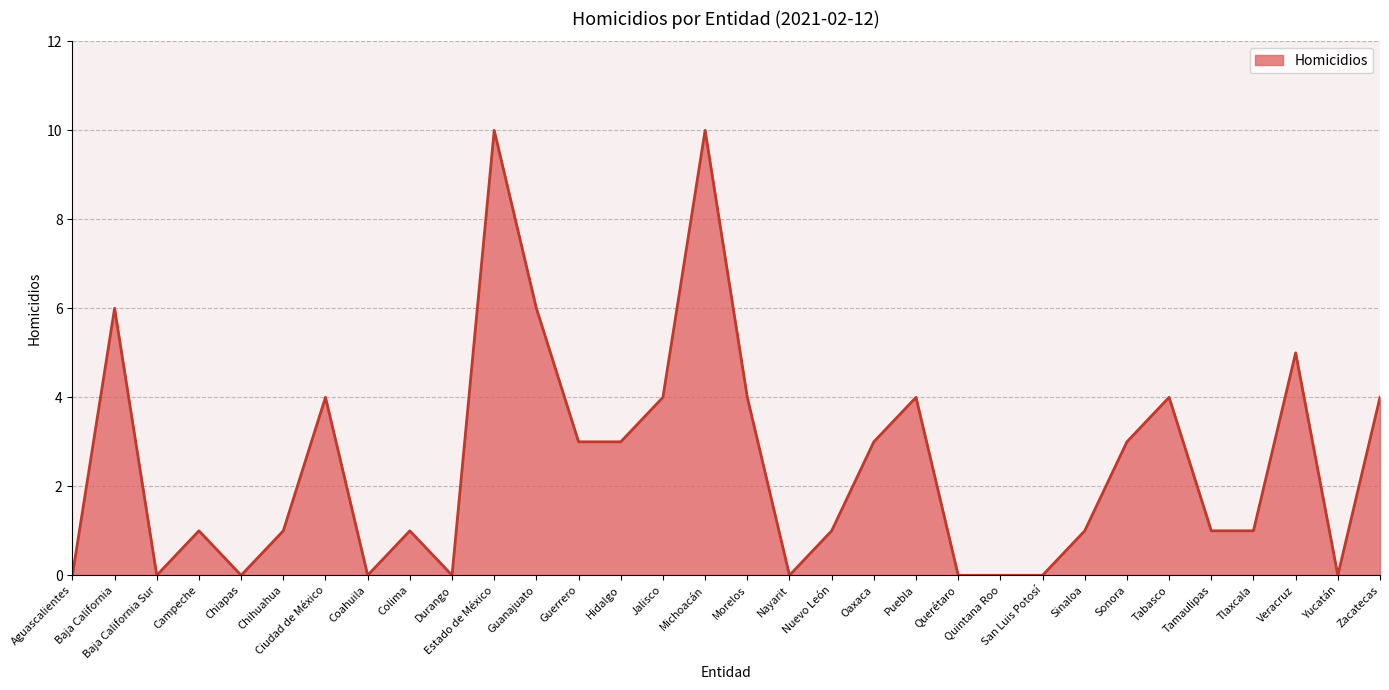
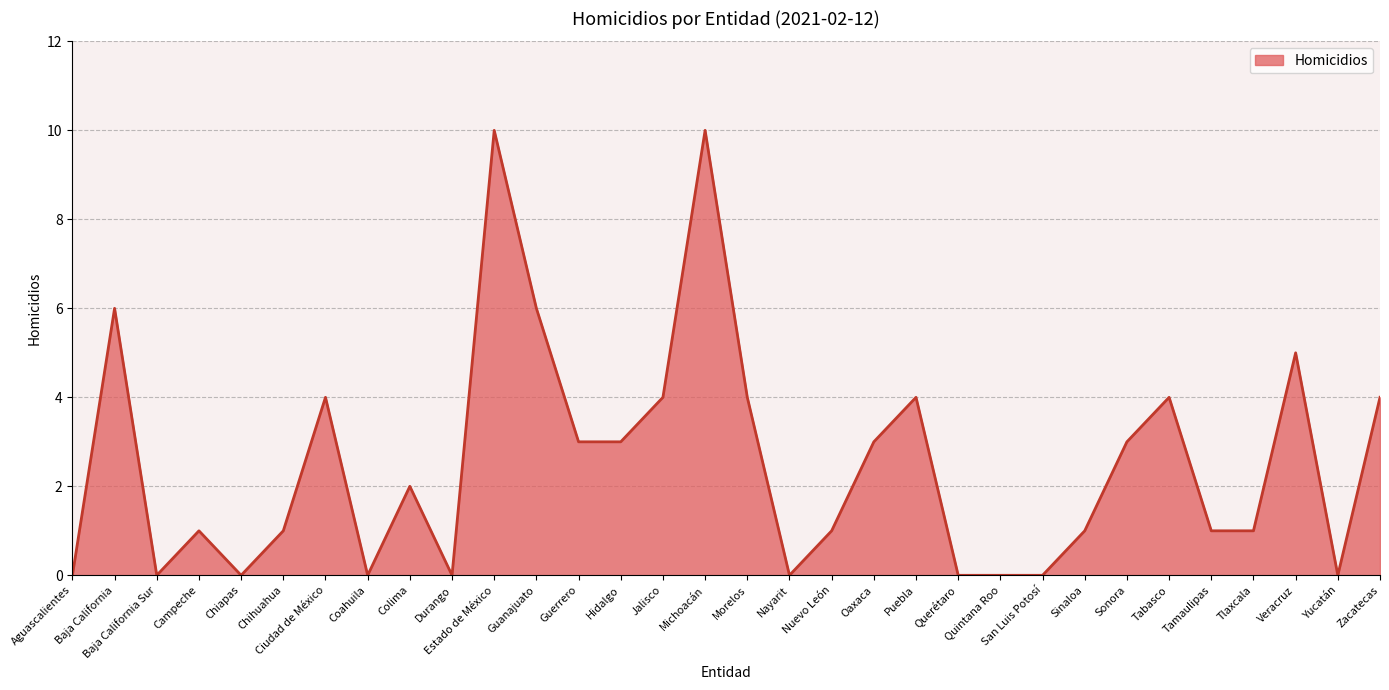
Colima: 1 -> 2
